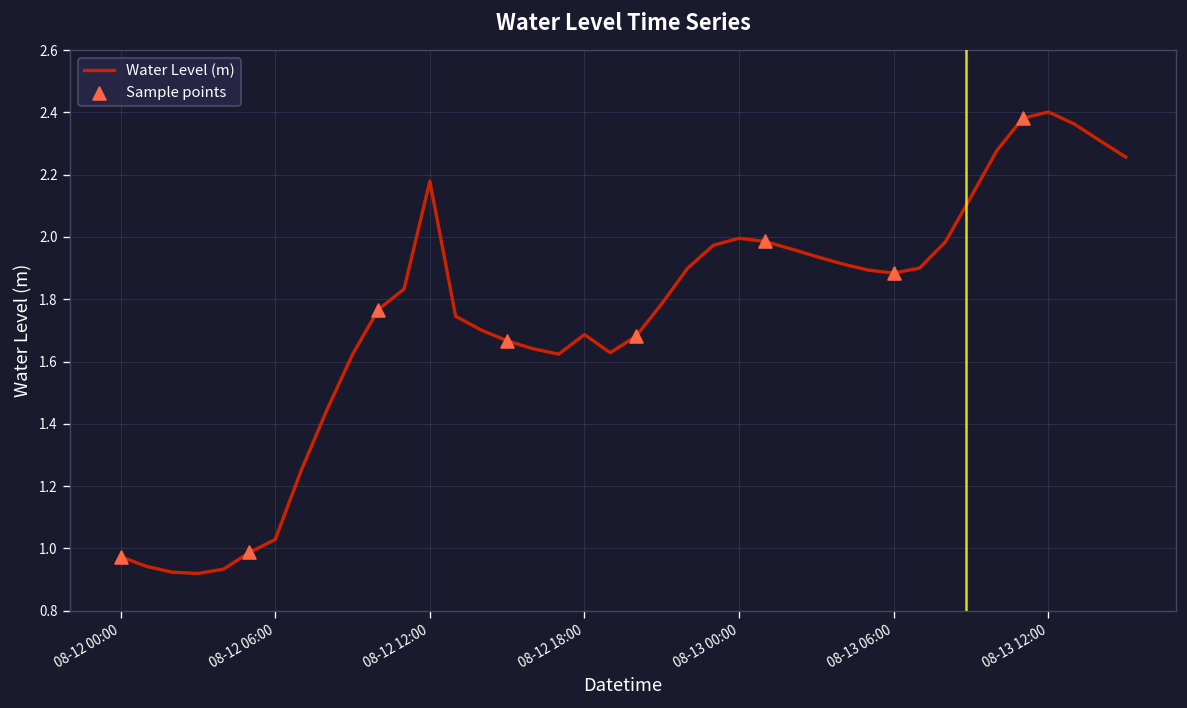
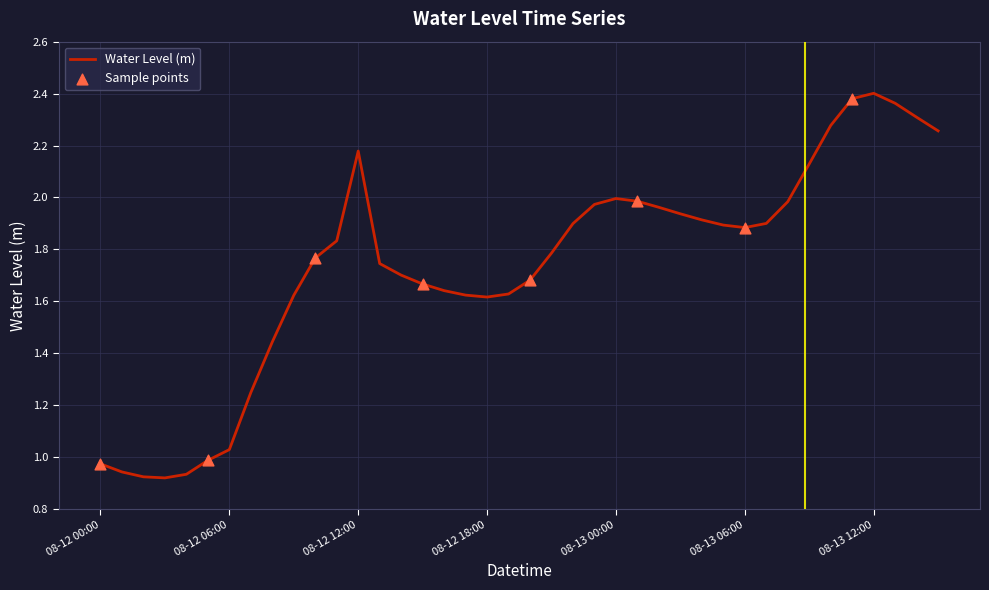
Water Level (m), 08-12 18:00: 1.69 -> 1.62
